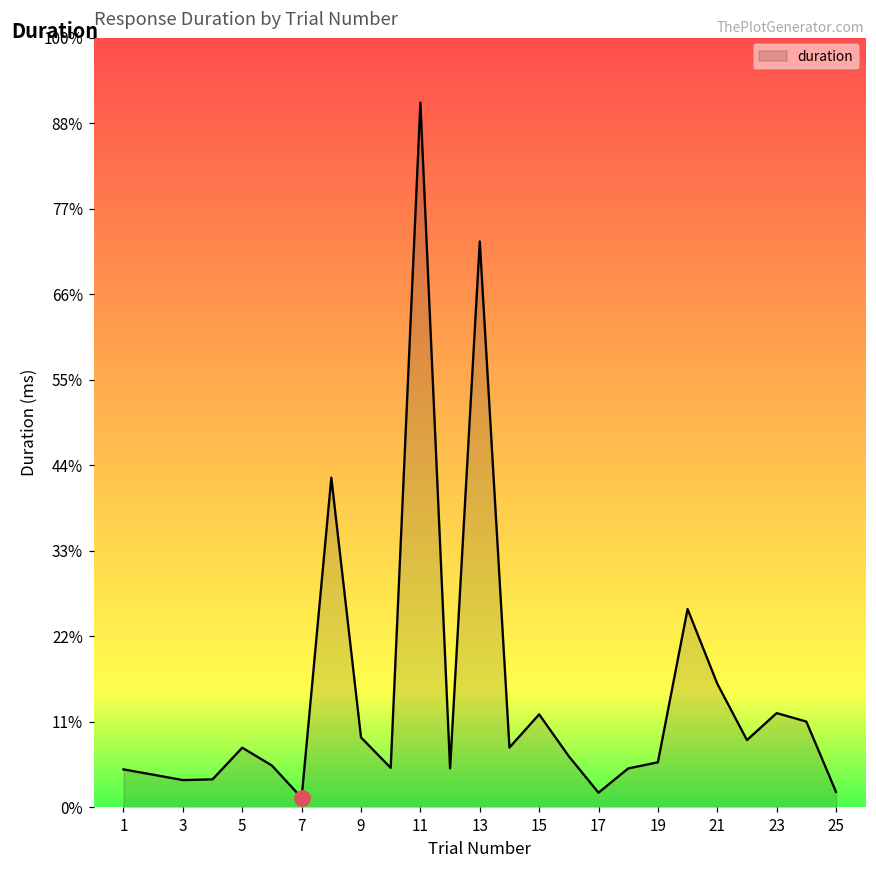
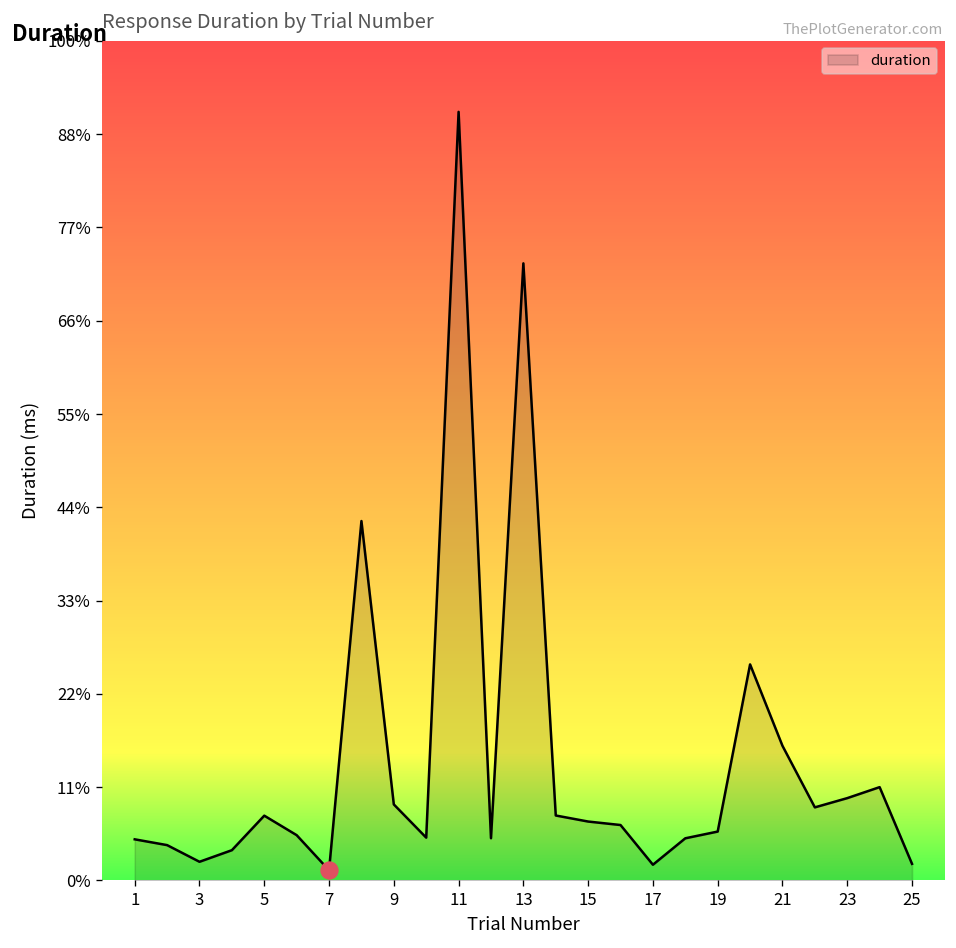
duration, 3: 4% -> 2%
duration, 15: 12% -> 7%
duration, 23: 12% -> 10%
